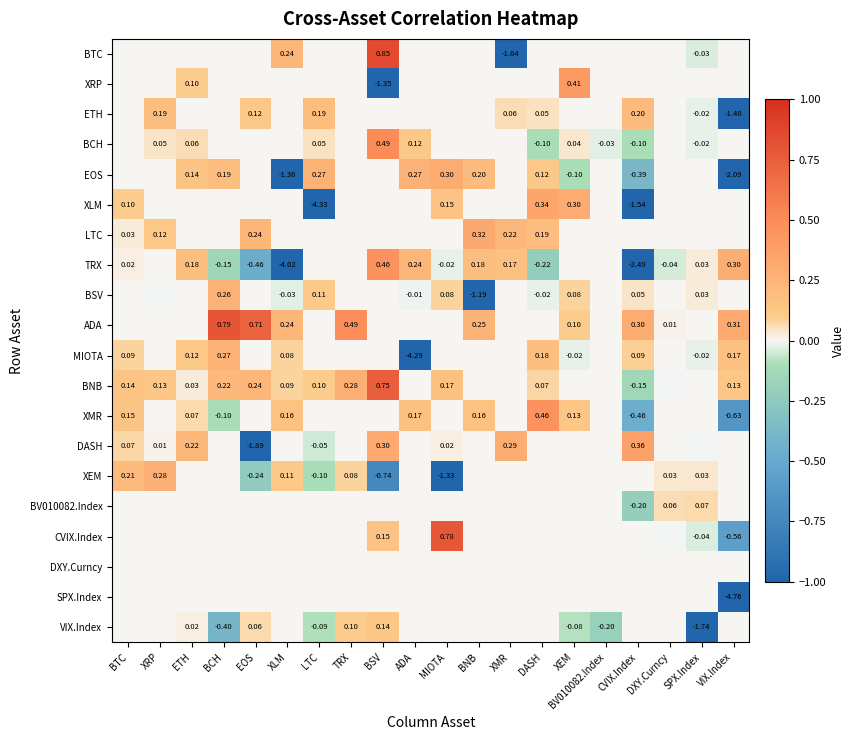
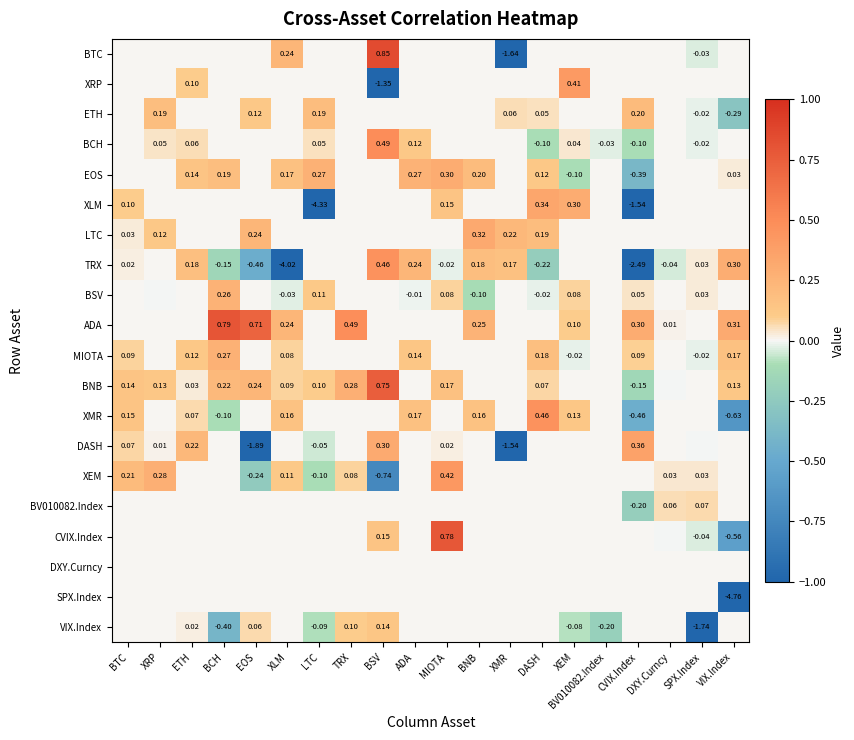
ETH, VIX.Index: -1.40 -> -0.29
EOS, XLM: -1.36 -> 0.17
EOS, VIX.Index: -2.09 -> 0.03
BSV, BNB: -1.19 -> -0.10
MIOTA, ADA: -4.29 -> 0.14
DASH, XMR: 0.29 -> -1.54
XEM, MIOTA: -1.33 -> 0.42
